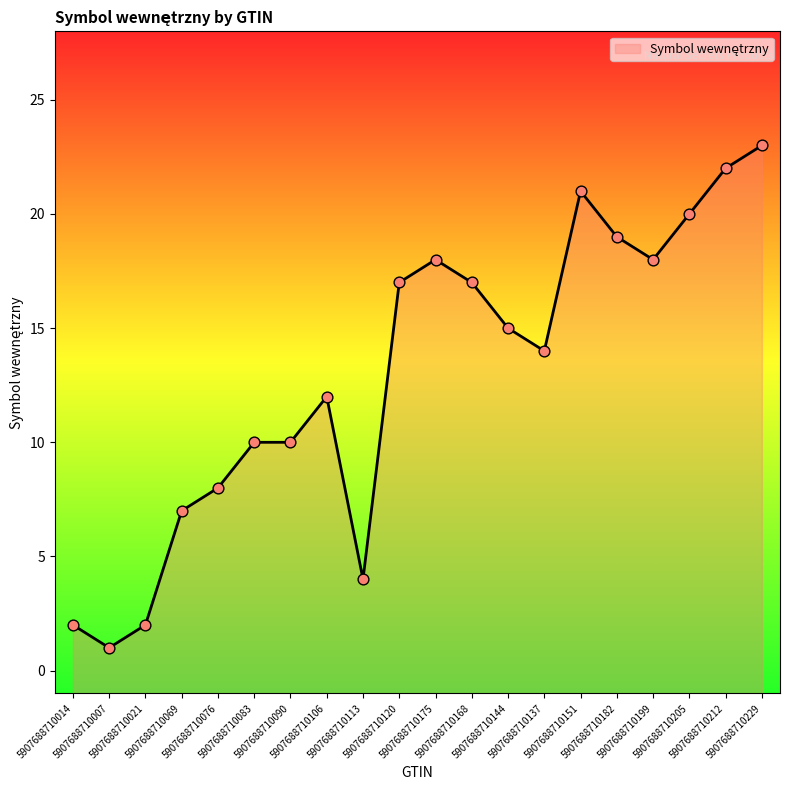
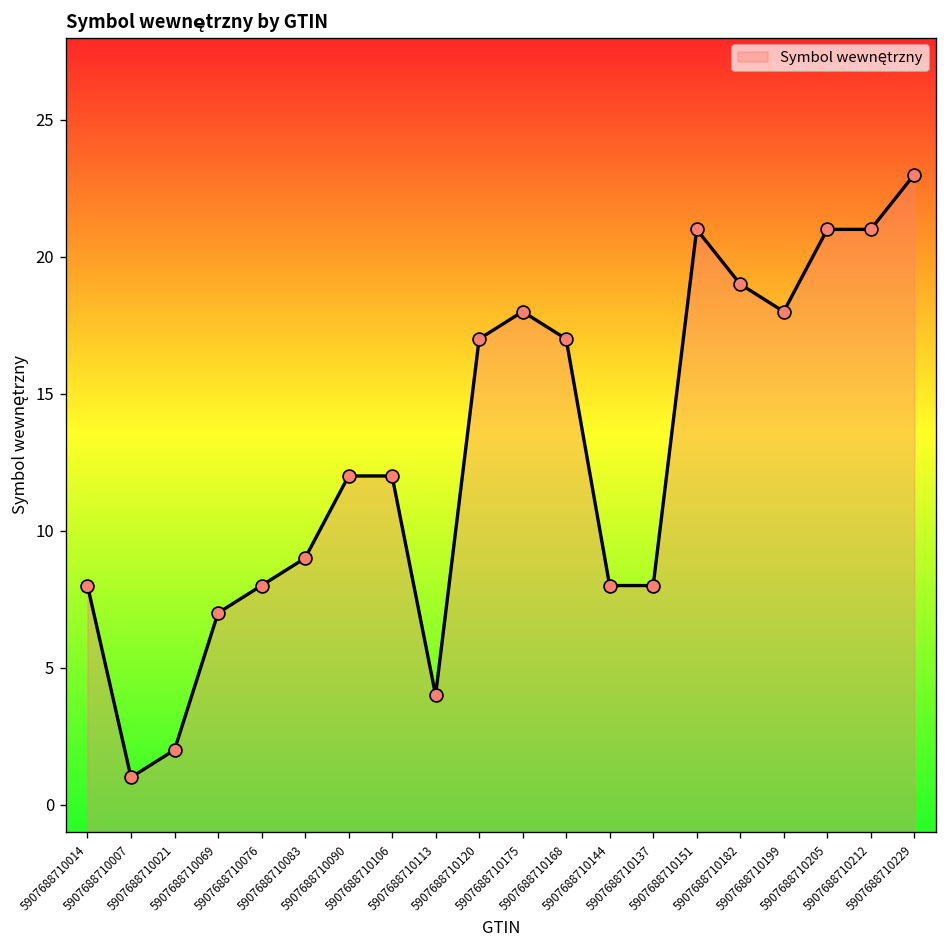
5907688710014: 2 -> 8
5907688710083: 10 -> 9
5907688710090: 10 -> 12
5907688710144: 15 -> 8
5907688710137: 14 -> 8
5907688710205: 20 -> 21
5907688710212: 22 -> 21
